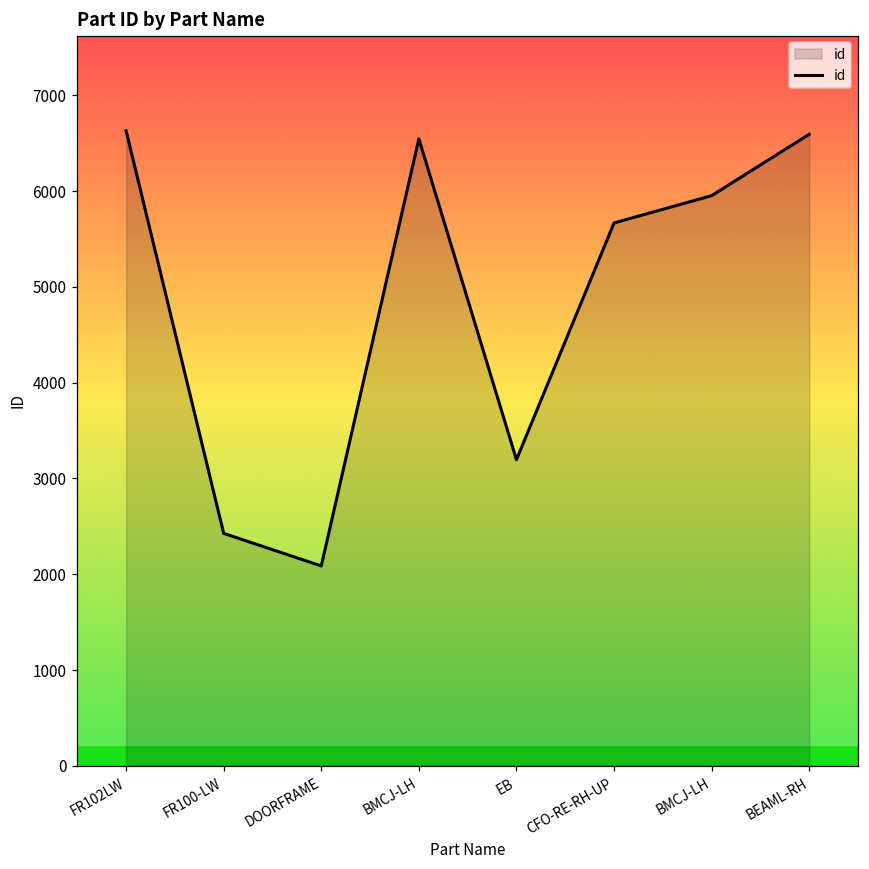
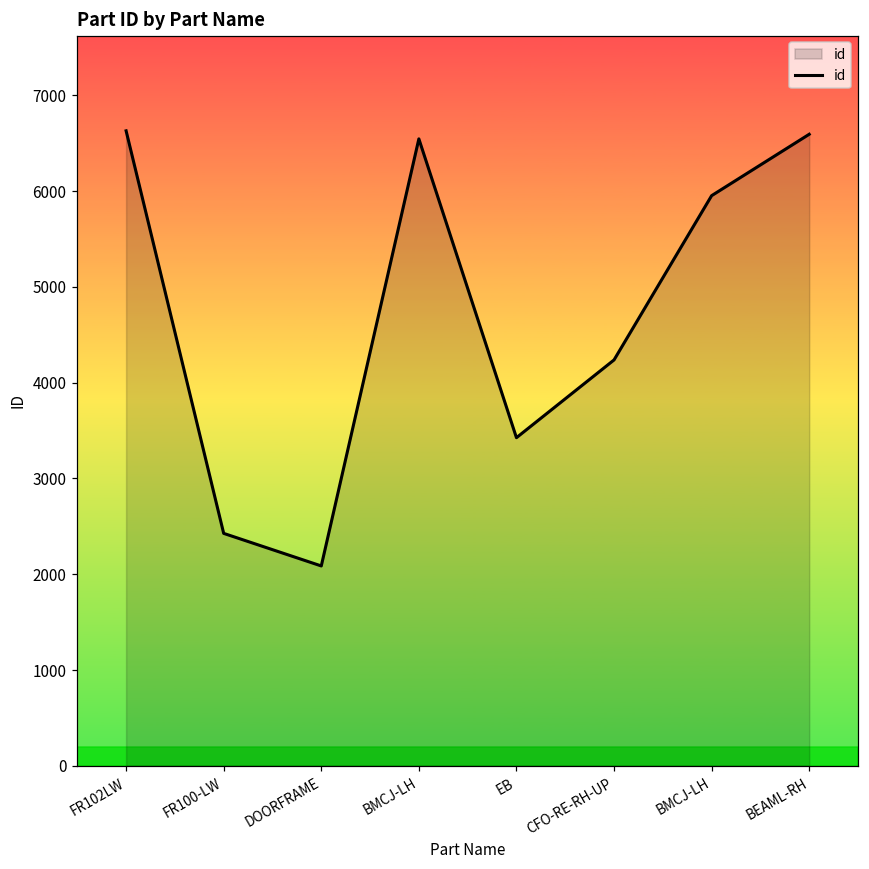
EB: 3200 -> 3400
CFO-RE-RH-UP: 5700 -> 4200
